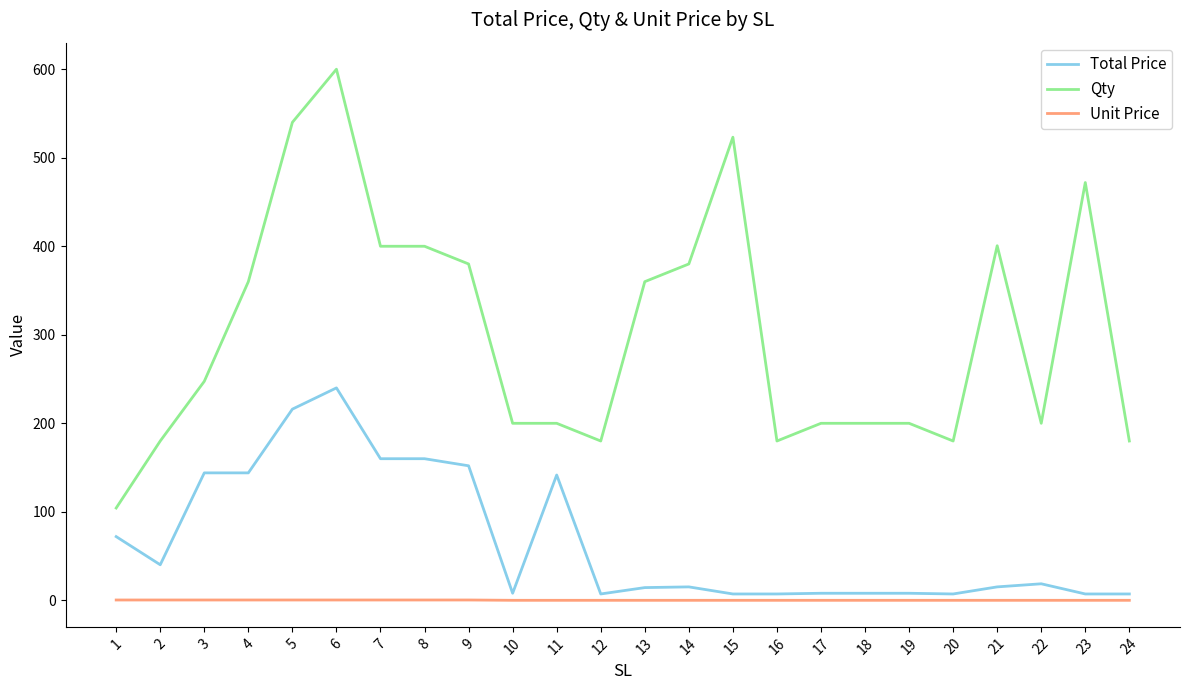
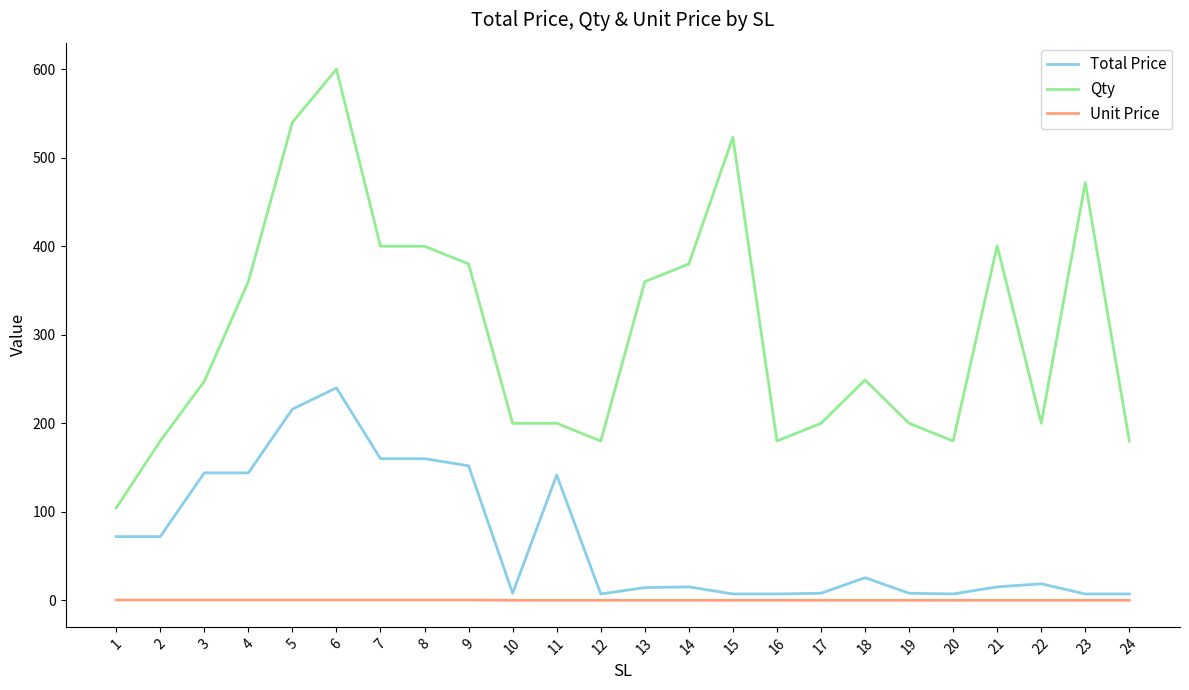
Total Price, 2: 40 -> 70
Total Price, 18: 10 -> 30
Qty, 18: 200 -> 250
